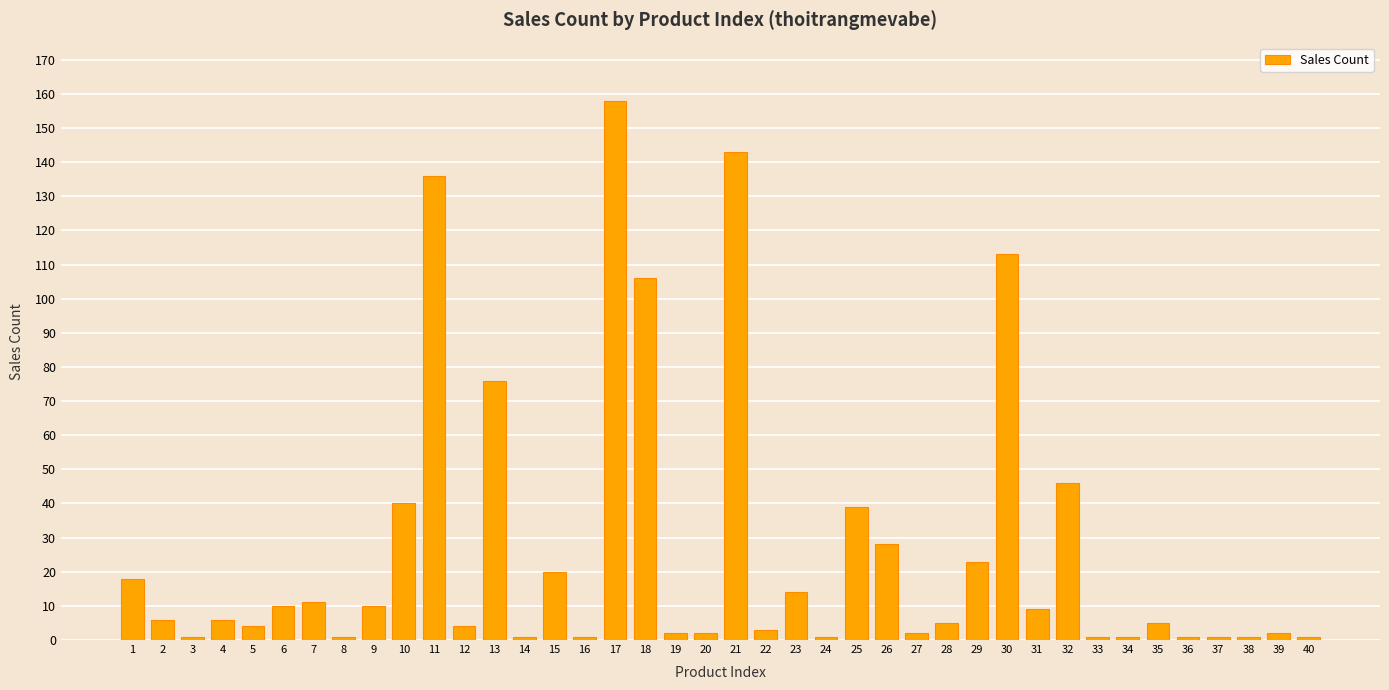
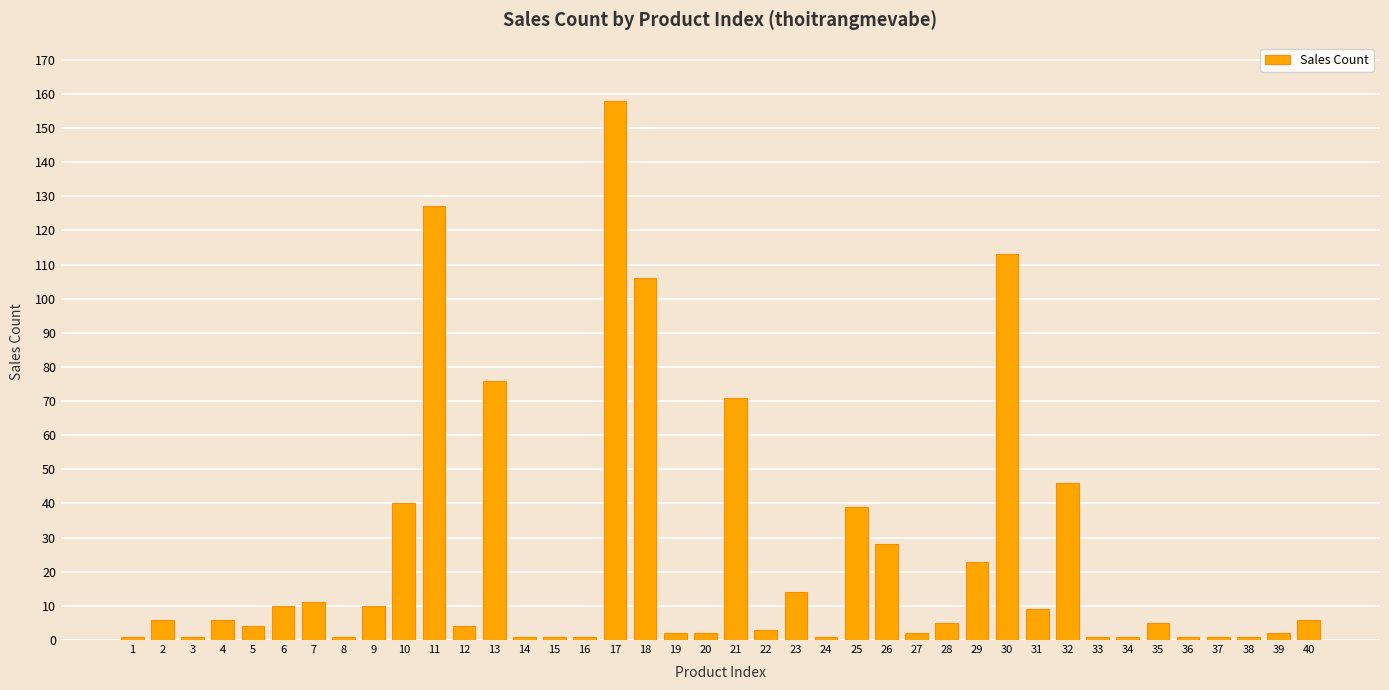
1: 18 -> 1
11: 136 -> 127
15: 20 -> 1
21: 143 -> 71
40: 1 -> 6
